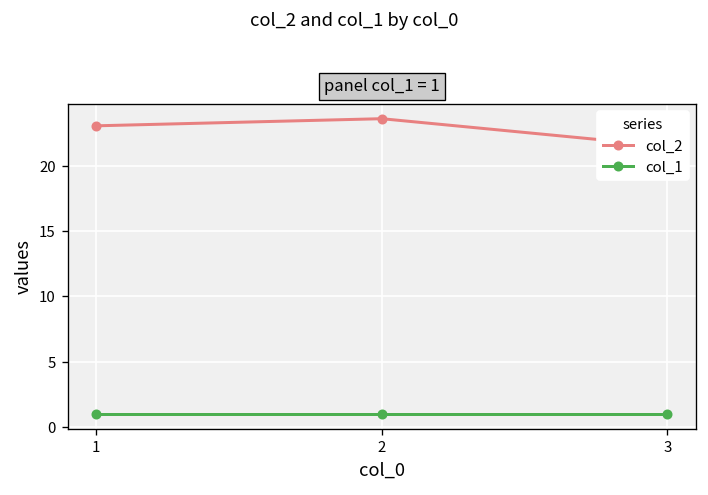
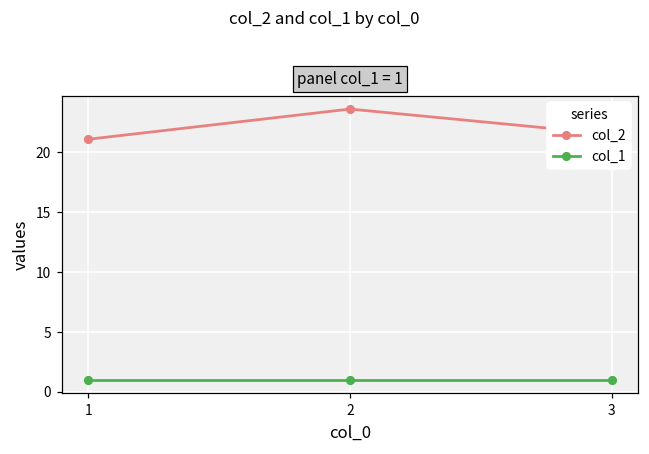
col_2, 1: 23.0 -> 21.1
